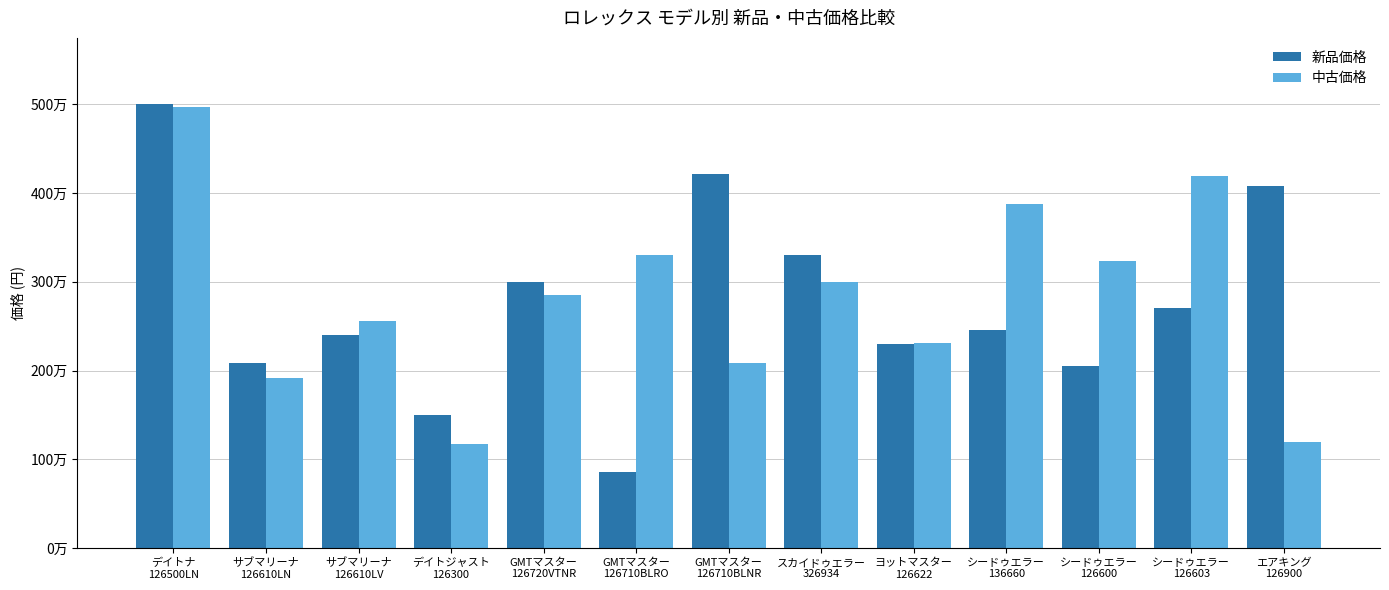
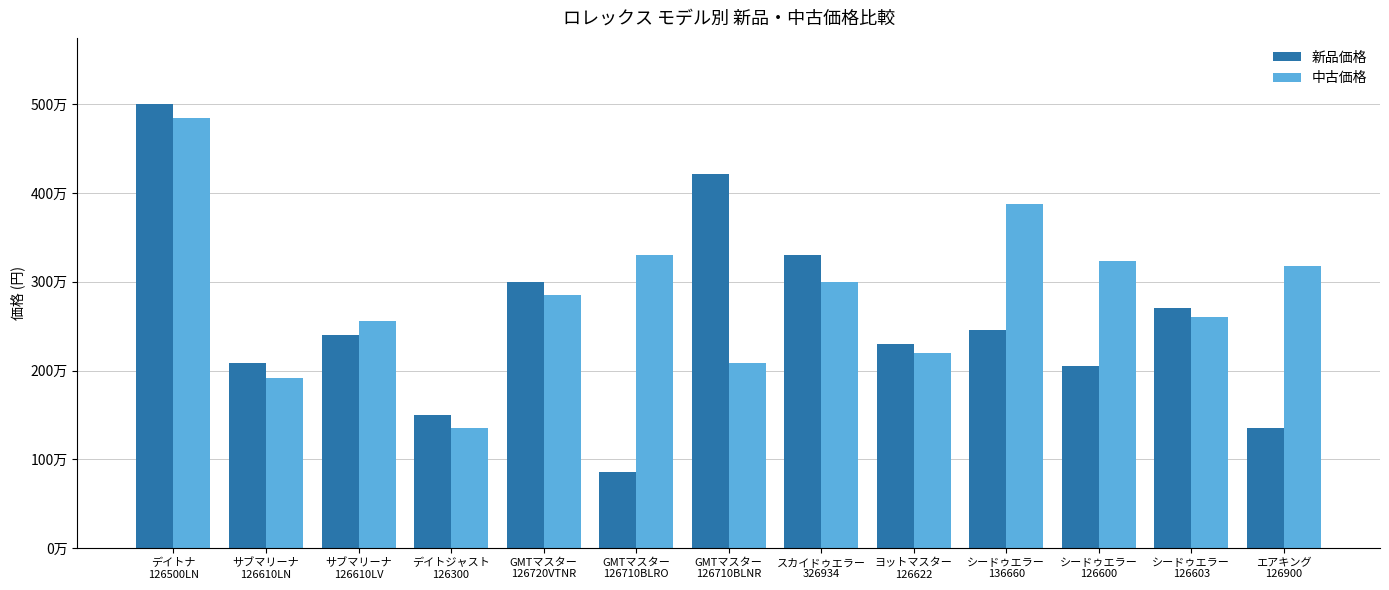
中古価格, デイトナ 126500LN: 500万 -> 490万
中古価格, デイトジャスト 126300: 120万 -> 140万
中古価格, ヨットマスター 126622: 230万 -> 220万
中古価格, シードゥエラー 126603: 420万 -> 260万
新品価格, エアキング 126900: 410万 -> 140万
中古価格, エアキング 126900: 120万 -> 320万
